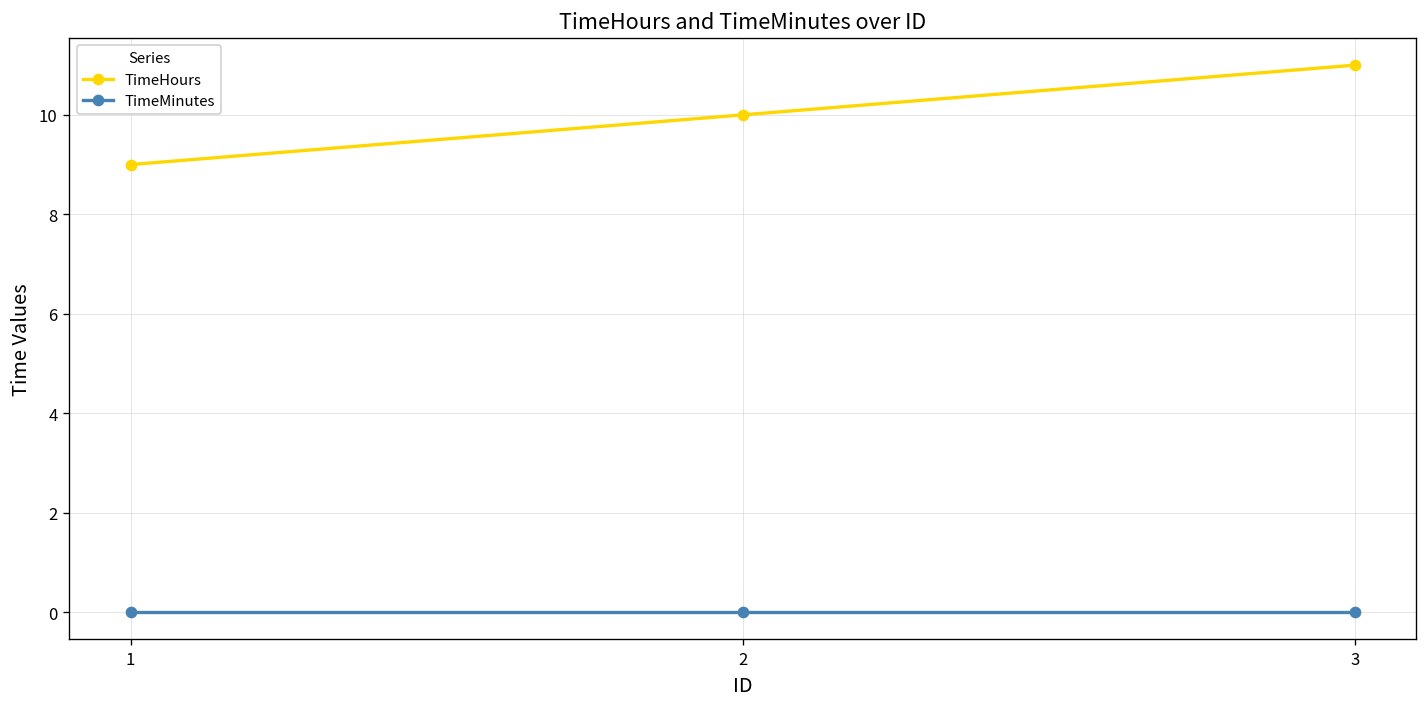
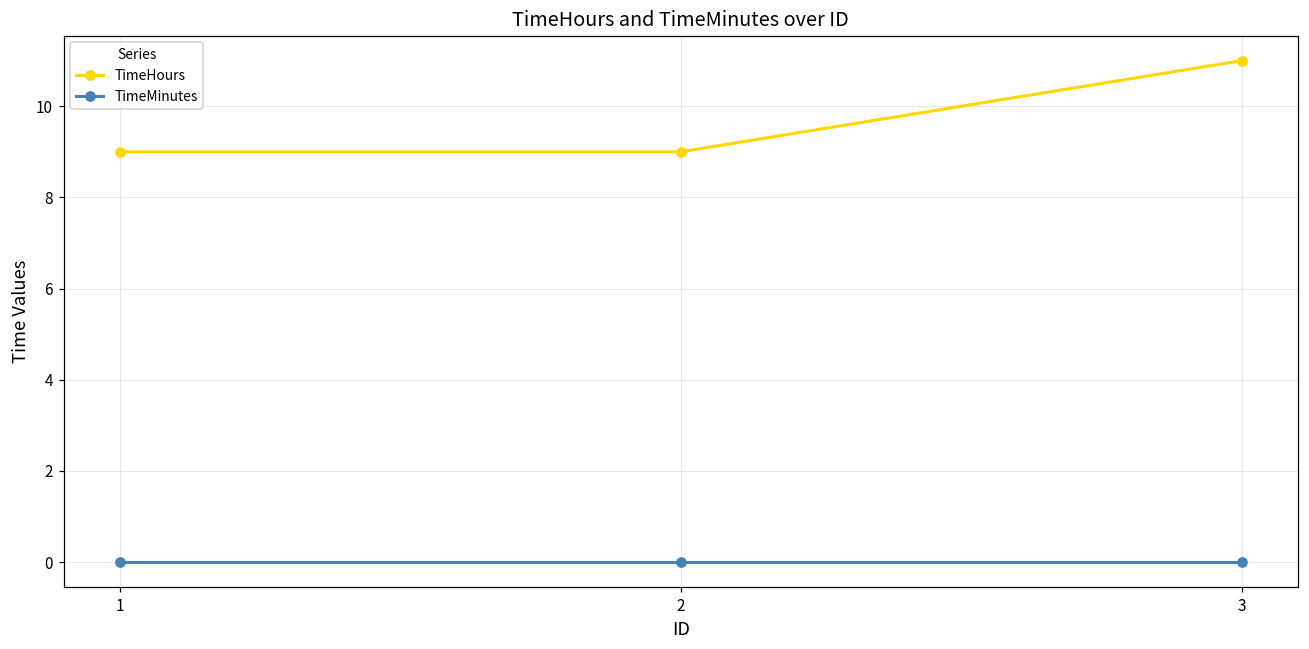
TimeHours, 2: 10 -> 9
